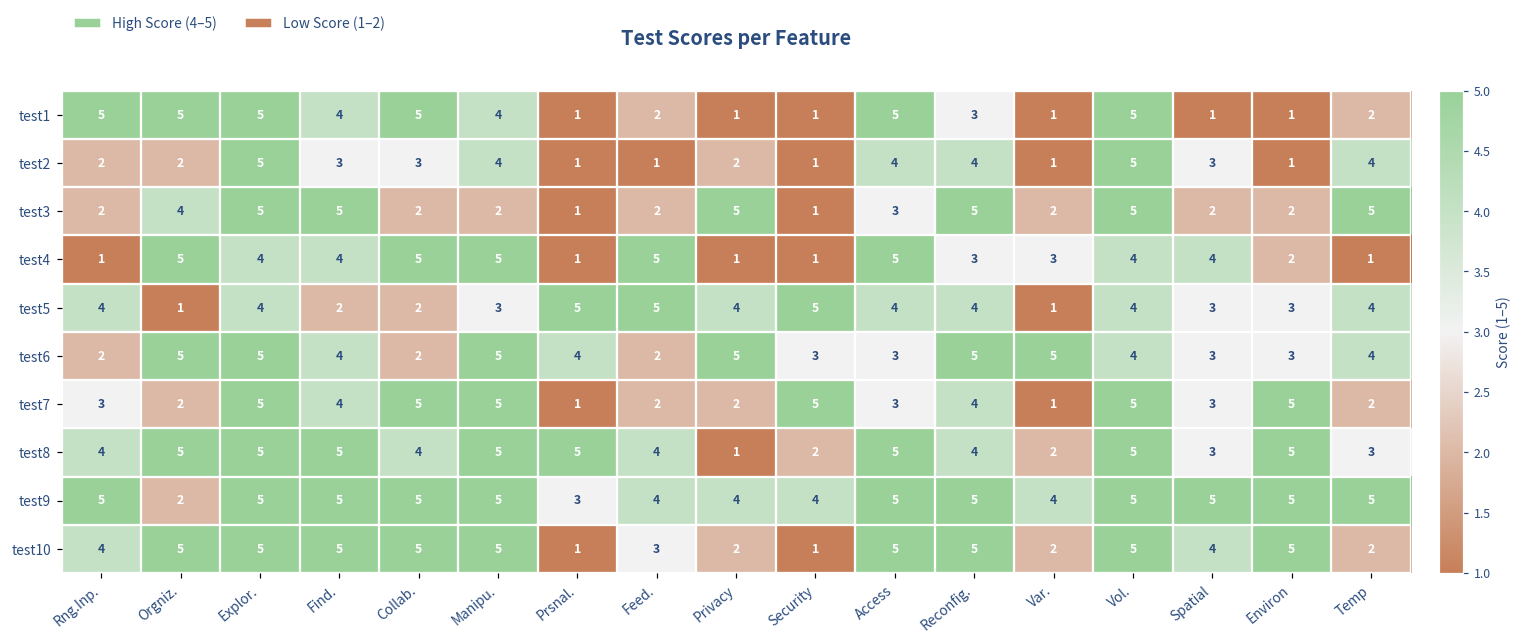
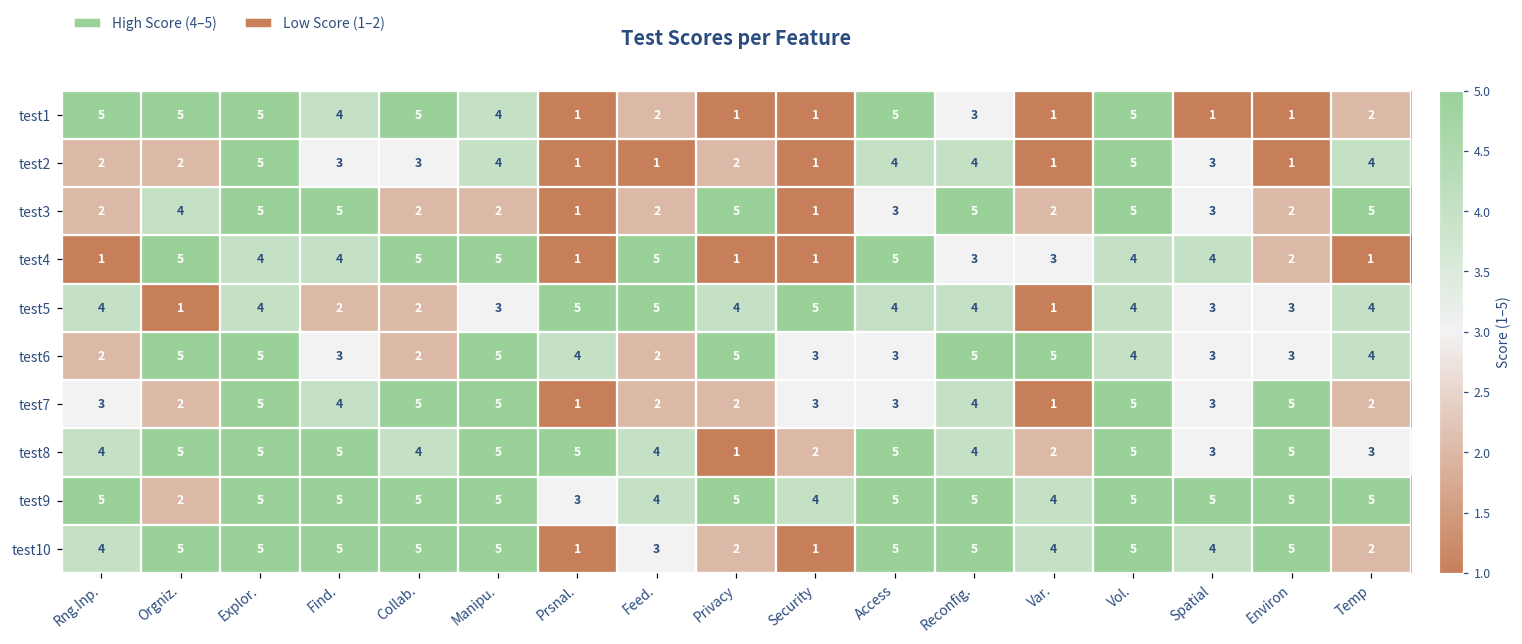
test3, Spatial: 2 -> 3
test6, Find.: 4 -> 3
test7, Security: 5 -> 3
test9, Privacy: 4 -> 5
test10, Var.: 2 -> 4
